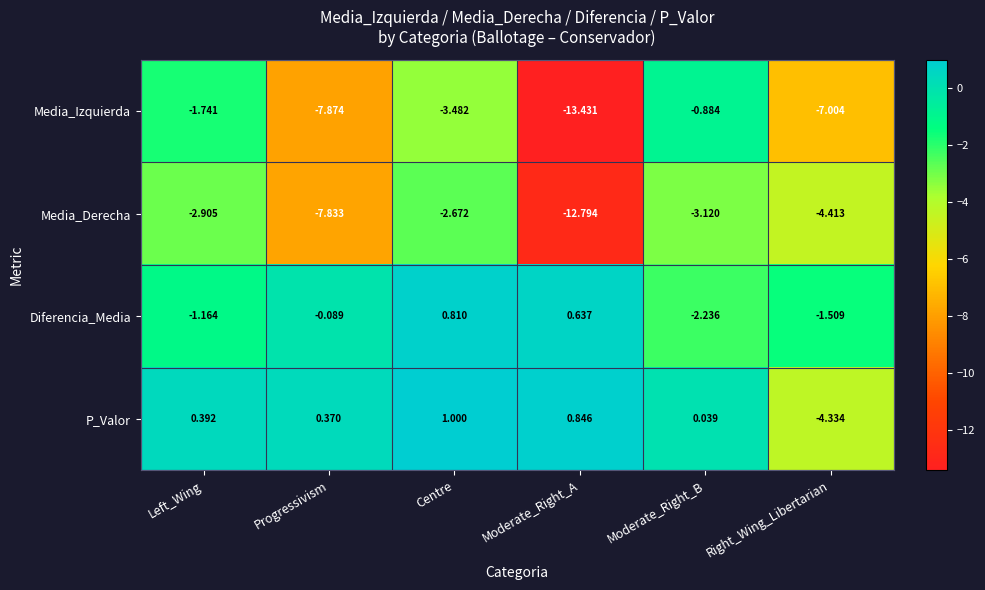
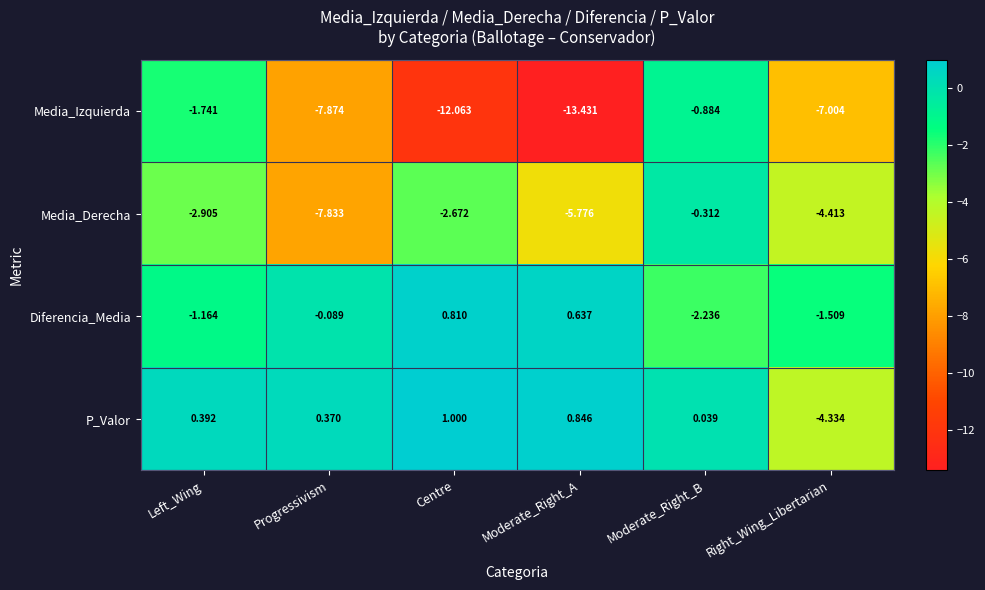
Media_Izquierda, Centre: -3.482 -> -12.063
Media_Derecha, Moderate_Right_A: -12.794 -> -5.776
Media_Derecha, Moderate_Right_B: -3.120 -> -0.312
